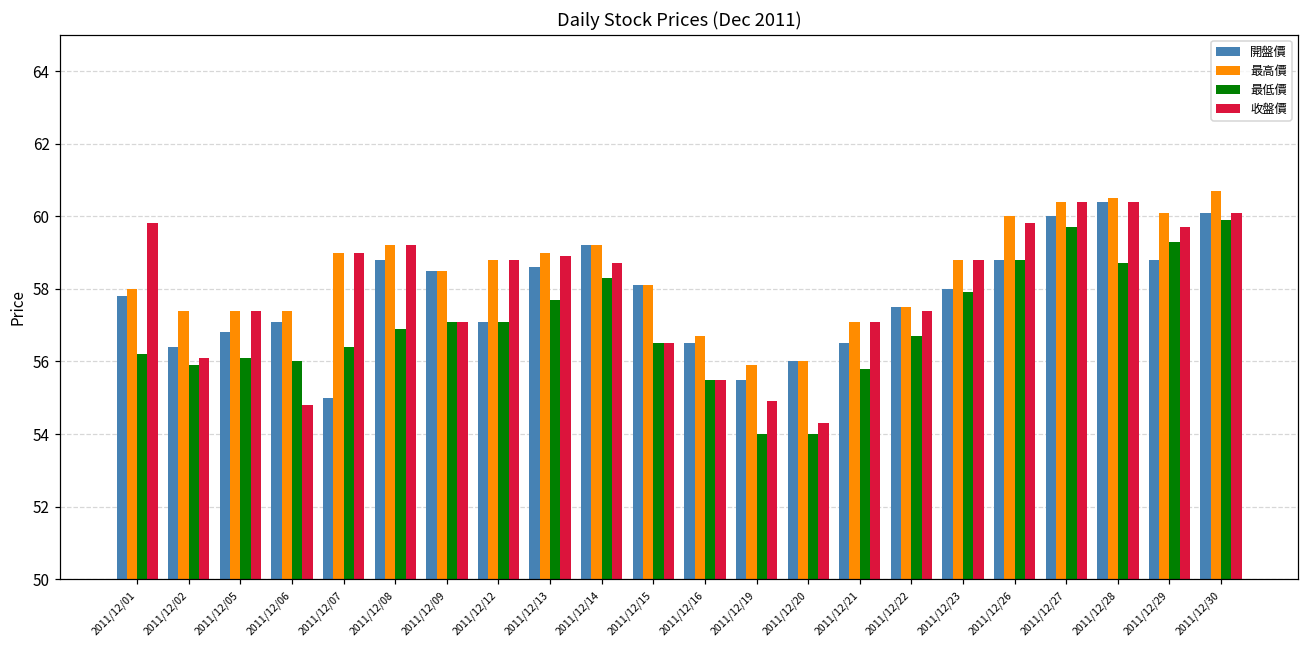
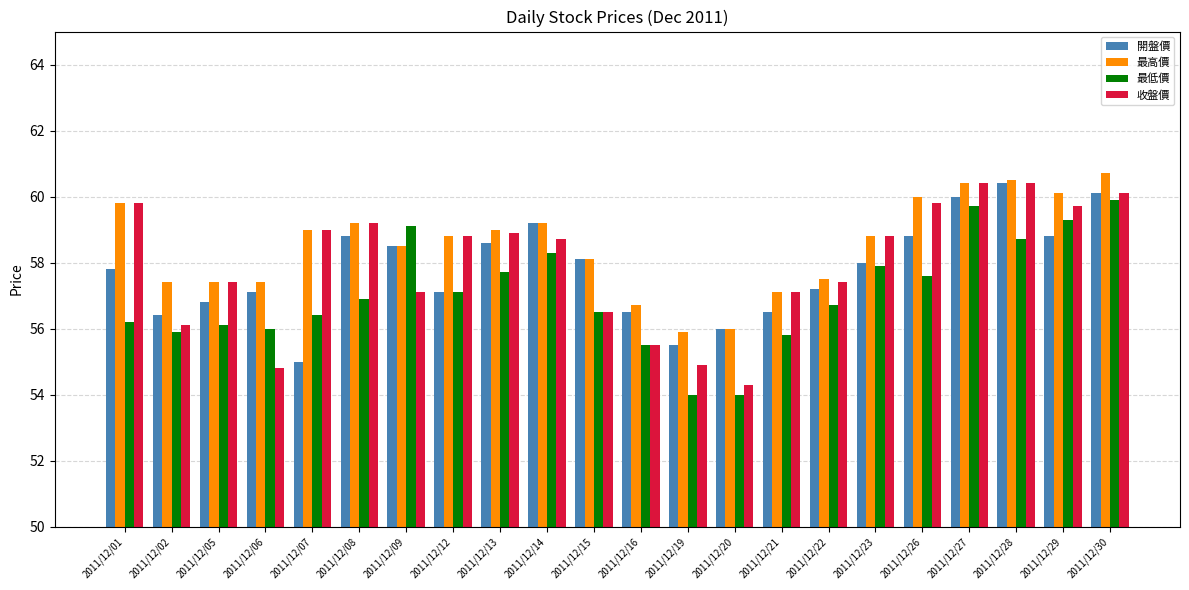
最高價, 2011/12/01: 58.0 -> 59.8
最低價, 2011/12/09: 57.1 -> 59.1
開盤價, 2011/12/22: 57.5 -> 57.2
最低價, 2011/12/26: 58.8 -> 57.6
